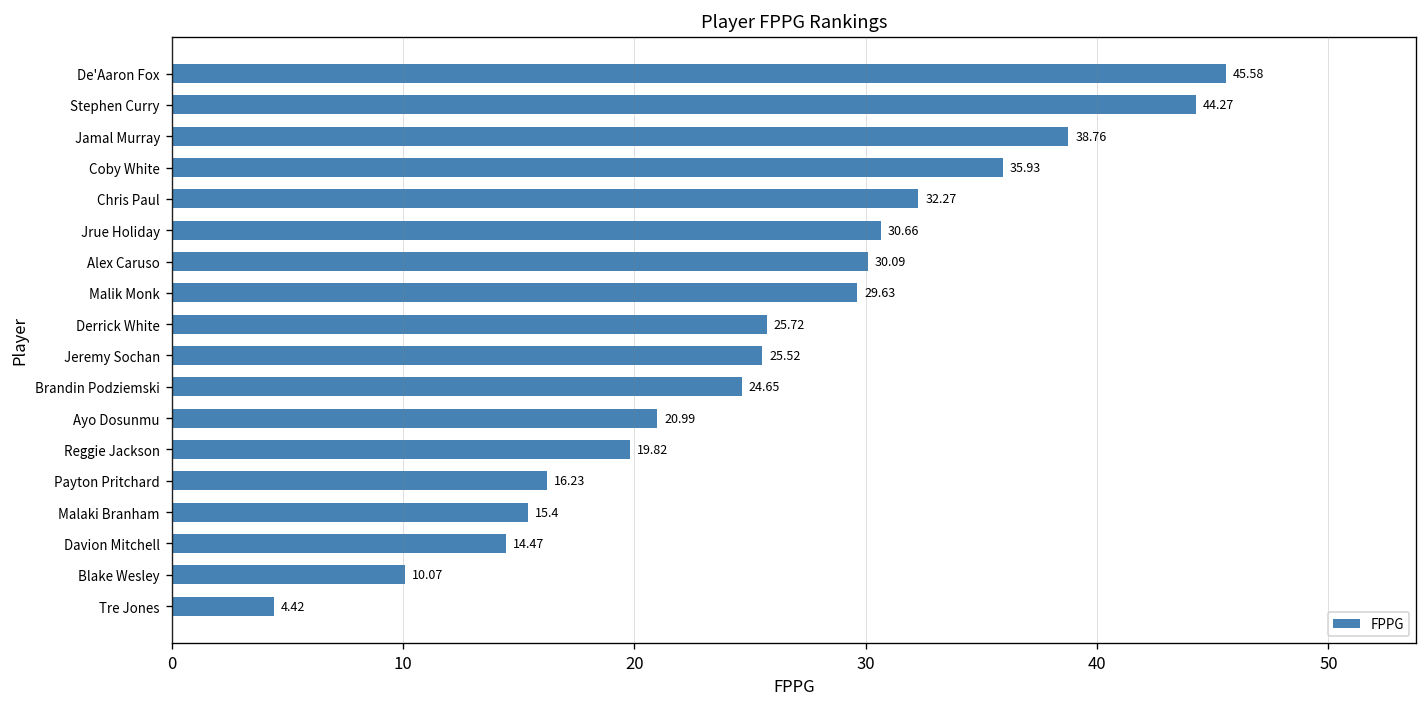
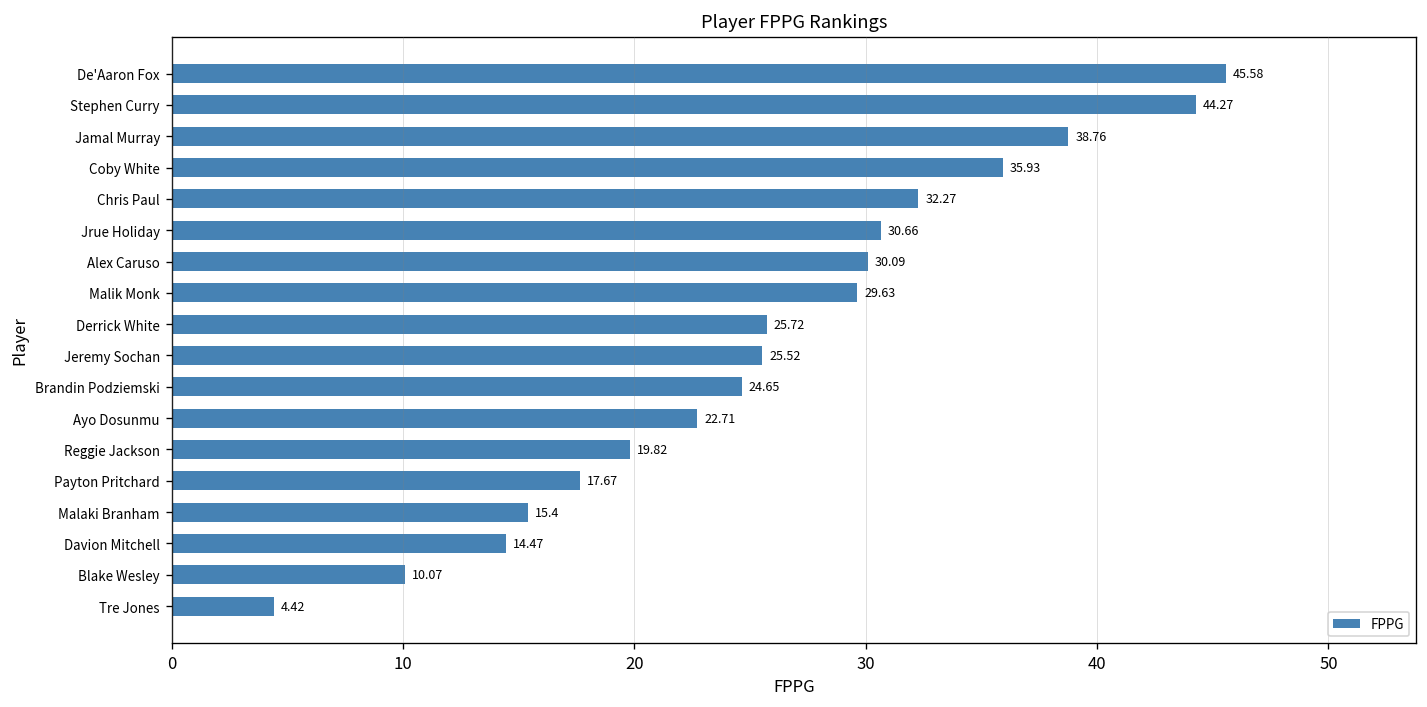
Ayo Dosunmu: 20.99 -> 22.71
Payton Pritchard: 16.23 -> 17.67
